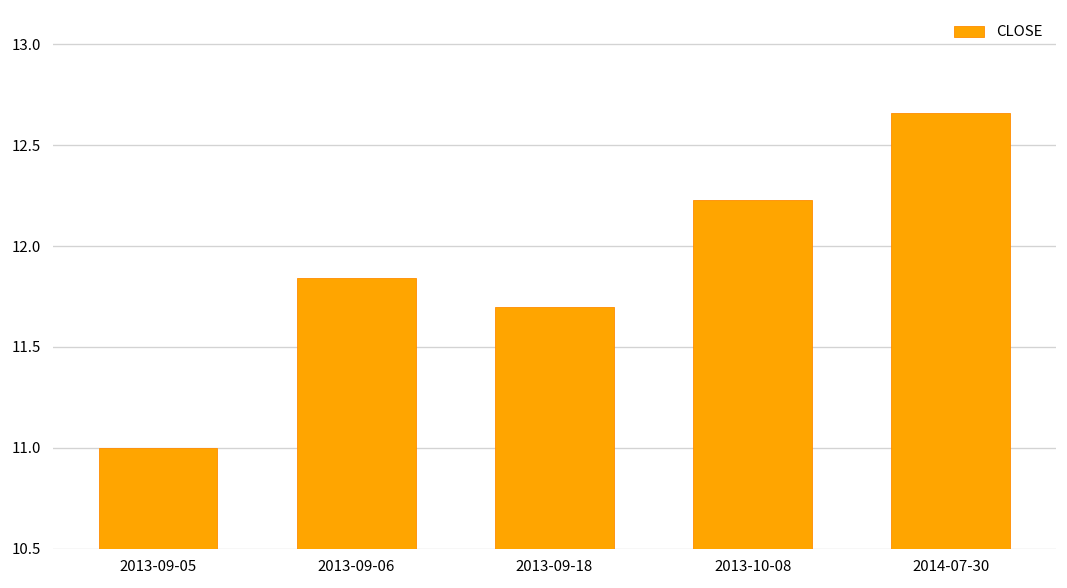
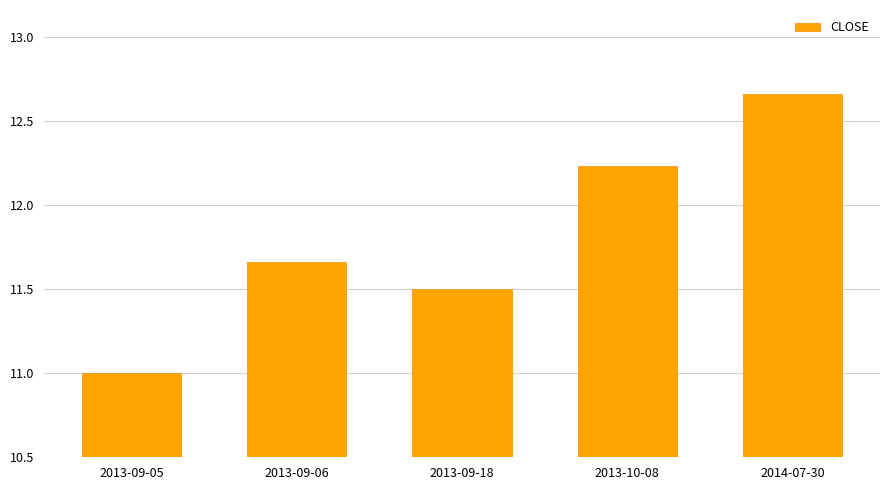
2013-09-06: 11.84 -> 11.66
2013-09-18: 11.7 -> 11.5
